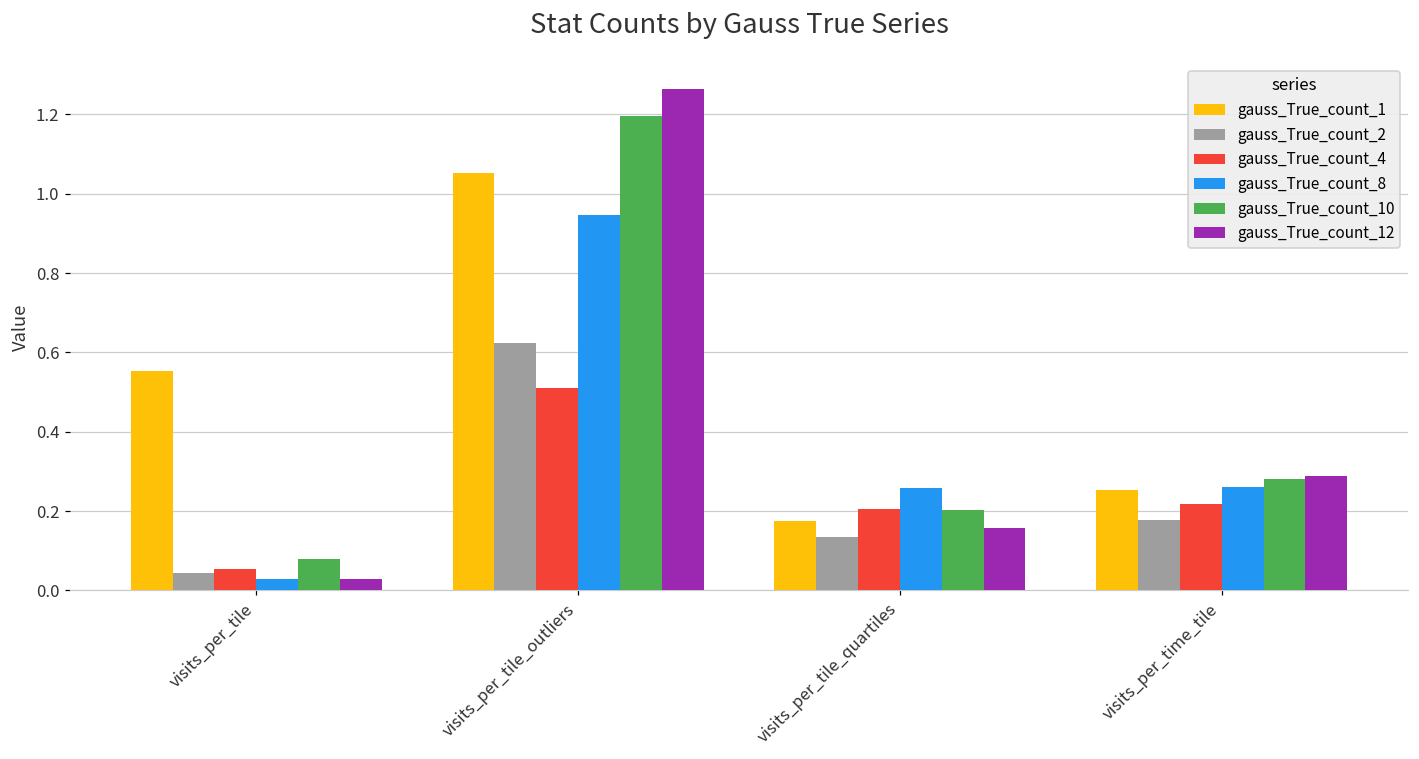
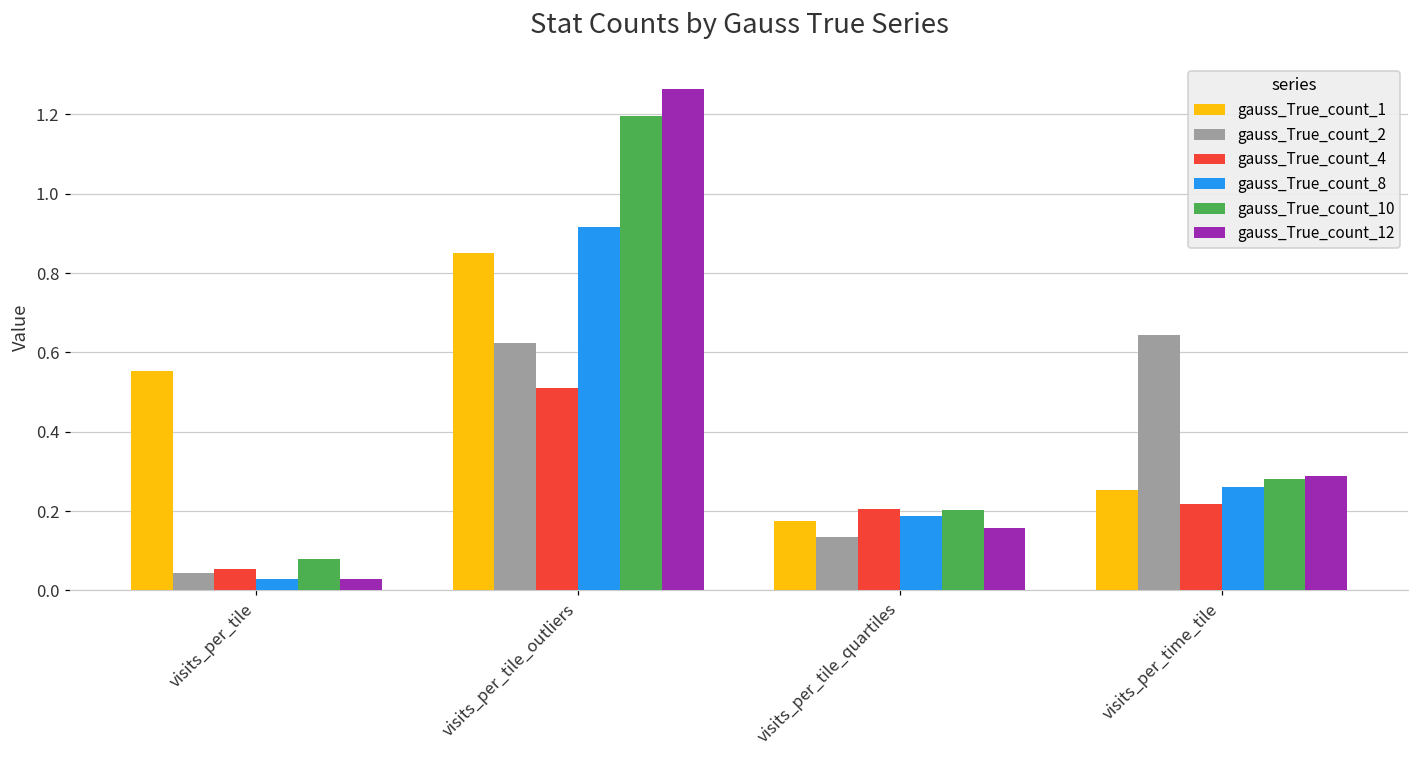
gauss_True_count_1, visits_per_tile_outliers: 1.05 -> 0.85
gauss_True_count_8, visits_per_tile_outliers: 0.95 -> 0.92
gauss_True_count_8, visits_per_tile_quartiles: 0.26 -> 0.19
gauss_True_count_2, visits_per_time_tile: 0.18 -> 0.65
